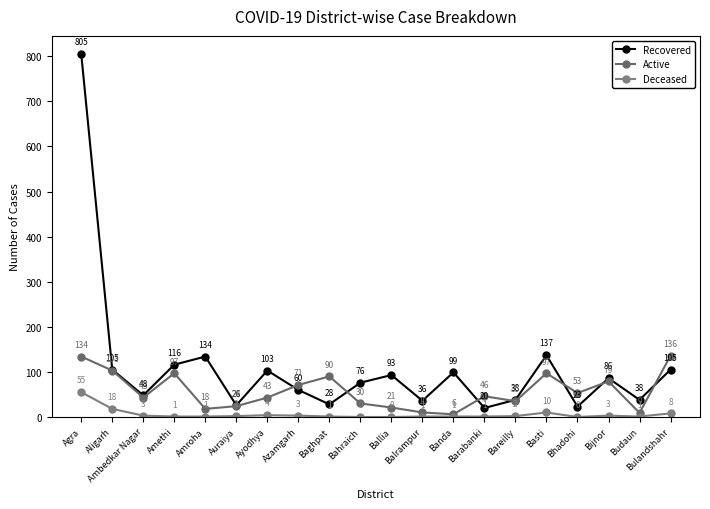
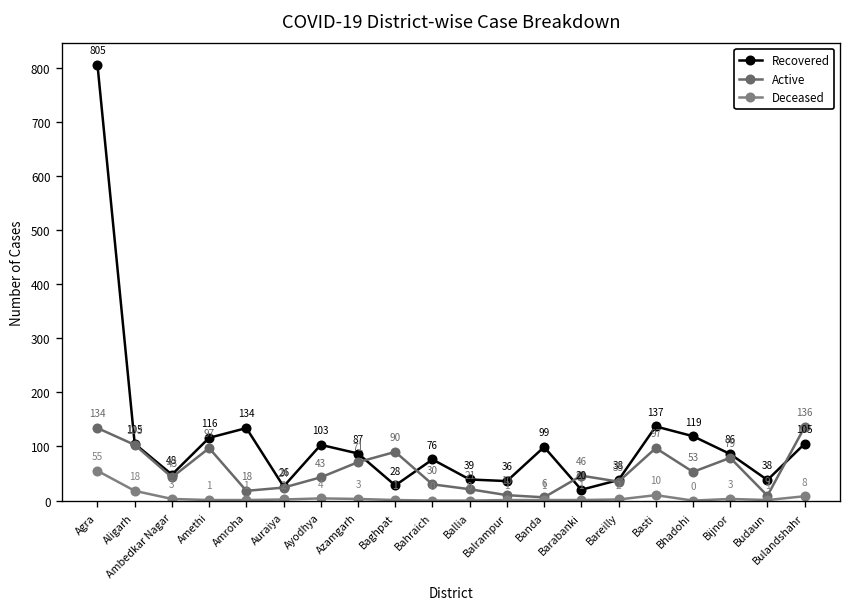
Recovered, Azamgarh: 60 -> 87
Recovered, Ballia: 93 -> 39
Recovered, Bhadohi: 23 -> 119
